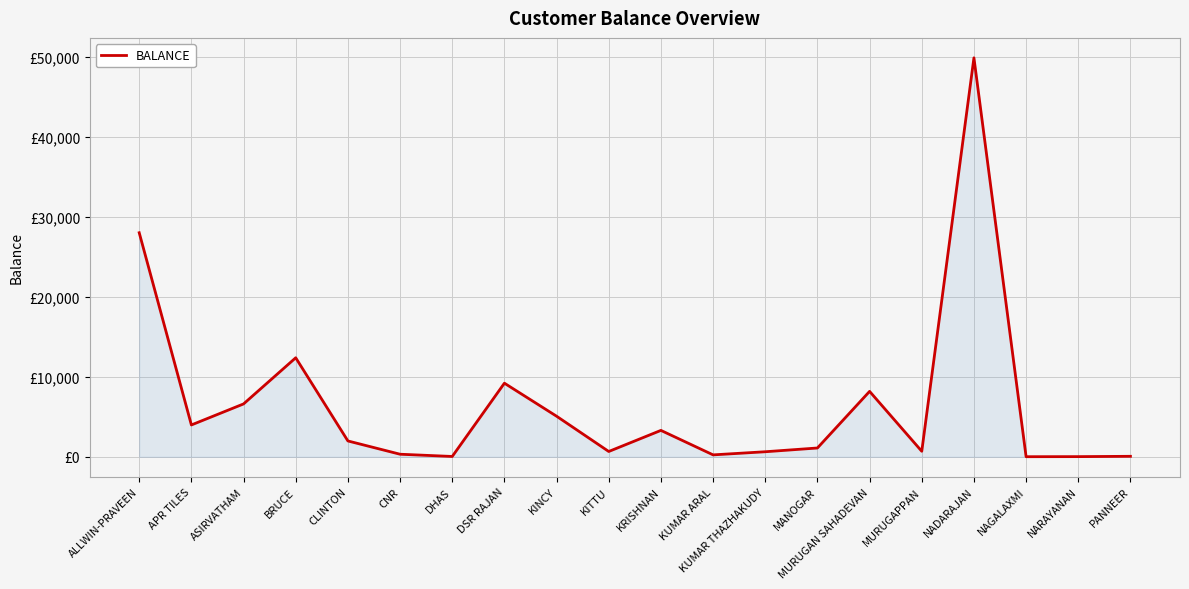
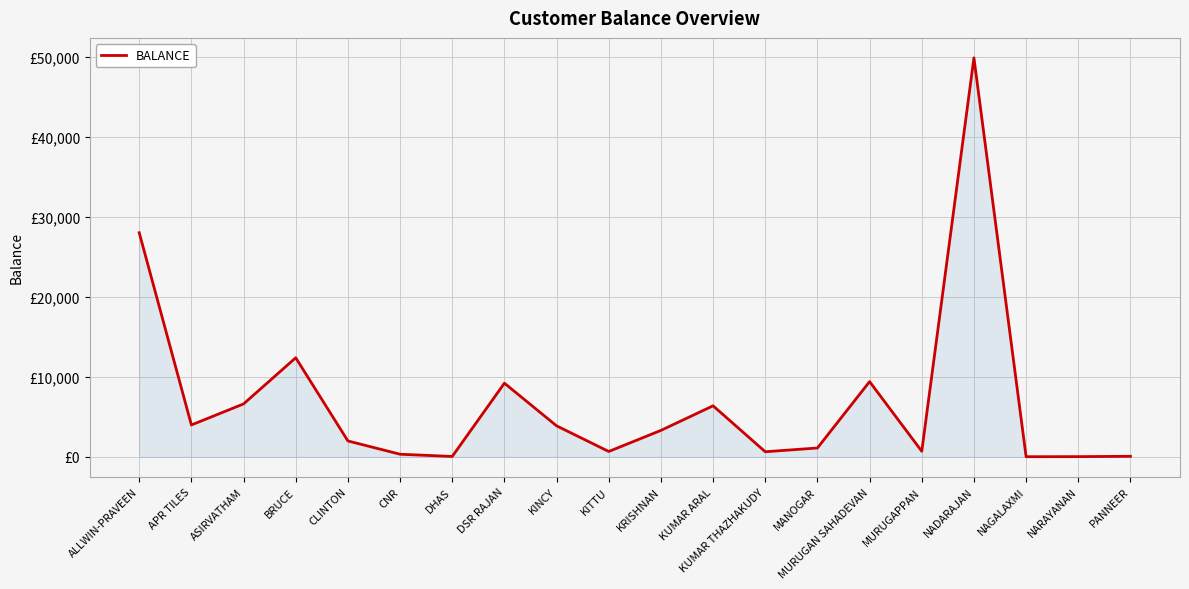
KINCY: £5,000 -> £4,000
KUMAR ARAL: £0 -> £6,000
MURUGAN SAHADEVAN: £8,000 -> £9,000
